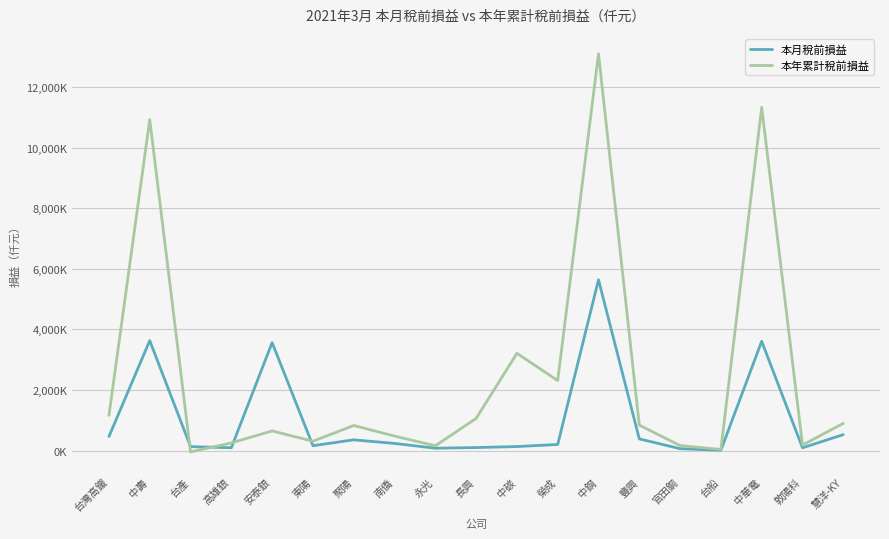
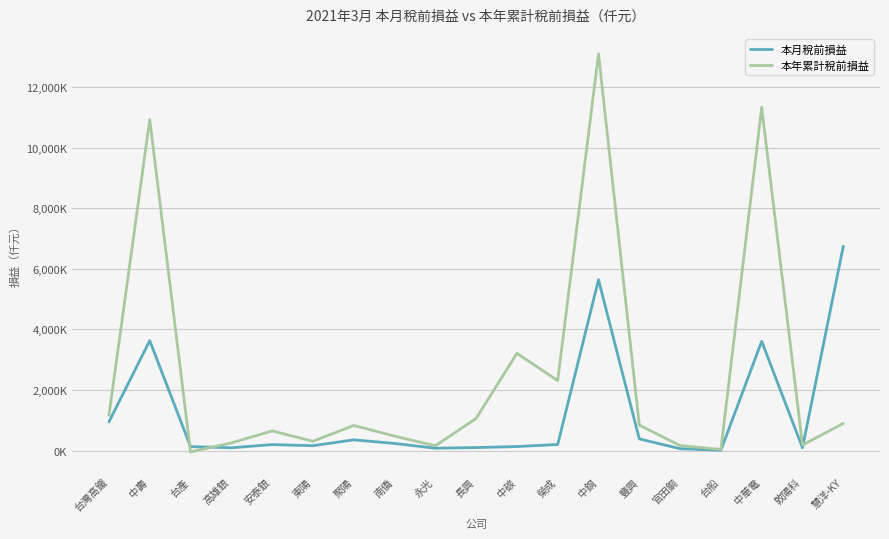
本月稅前損益, 台灣高鐵: 500,000 -> 900,000
本月稅前損益, 安泰銀: 3,600,000 -> 200,000
本月稅前損益, 慧洋-KY: 500,000 -> 6,700,000
